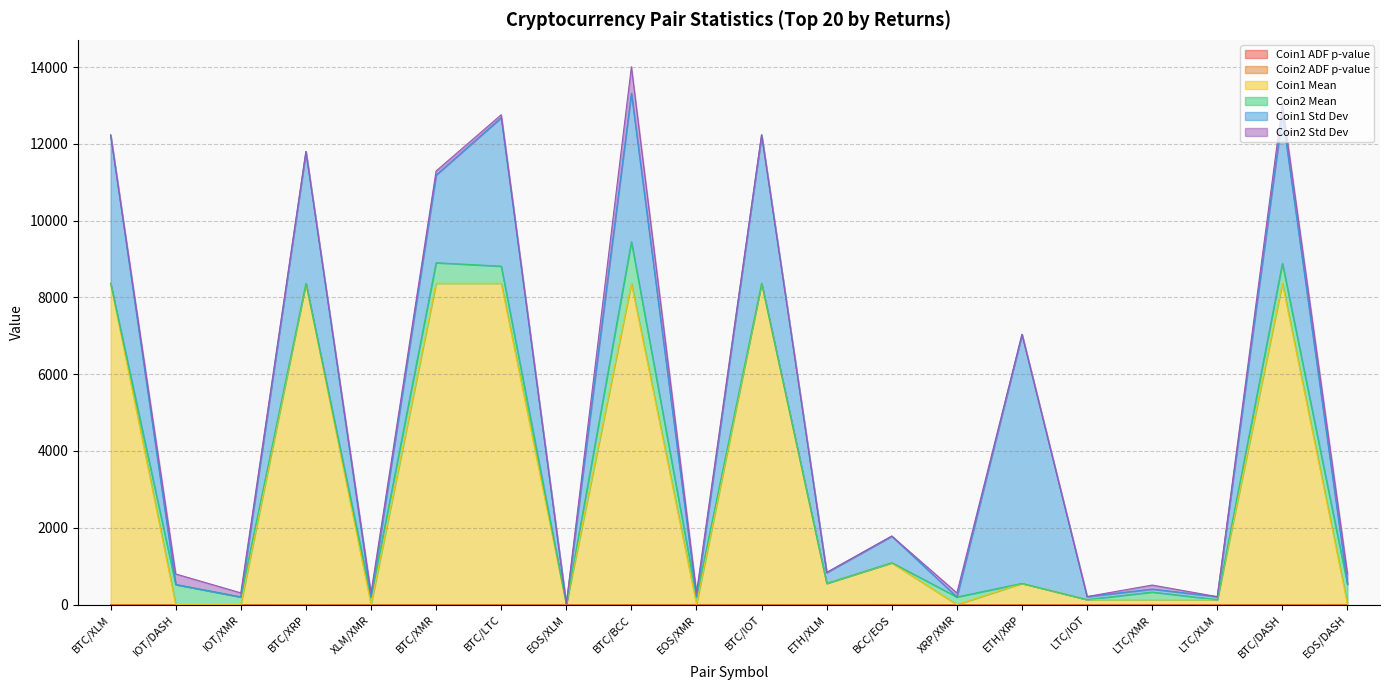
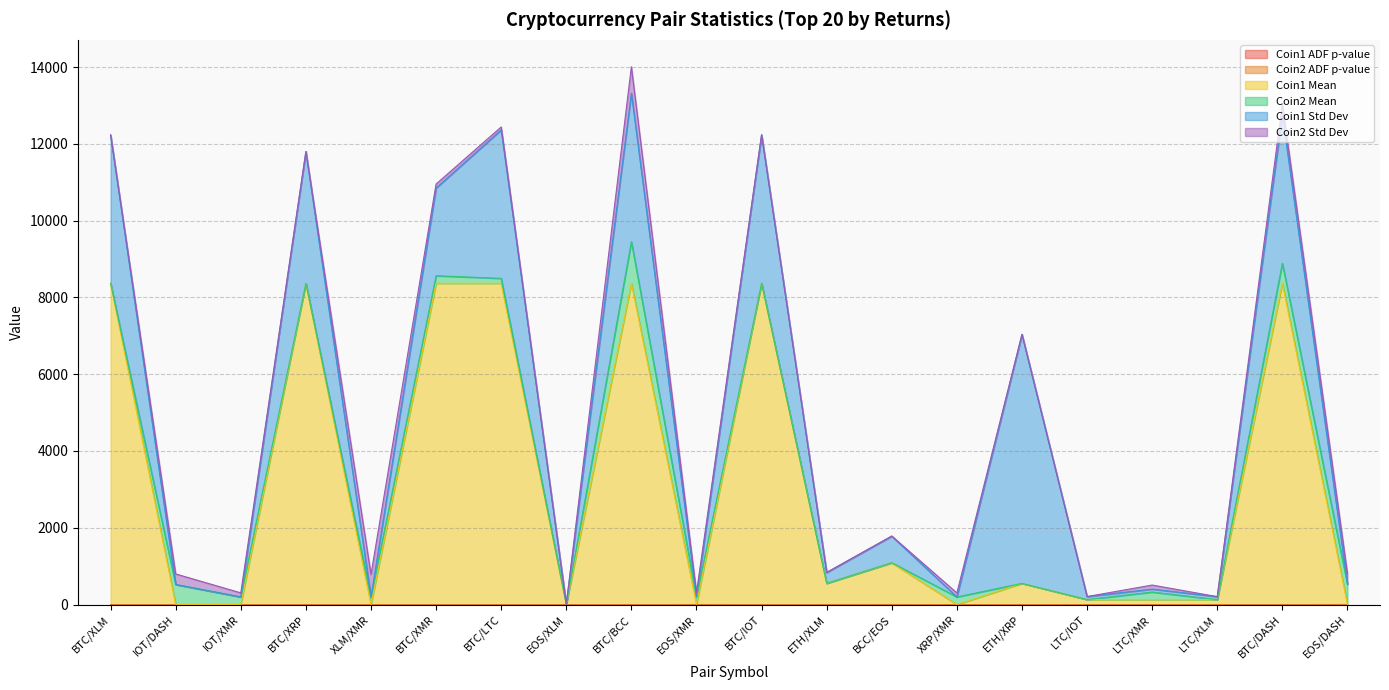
Coin2 Std Dev, XLM/XMR: 100 -> 600
Coin2 Mean, BTC/XMR: 500 -> 200
Coin2 Mean, BTC/LTC: 400 -> 100
